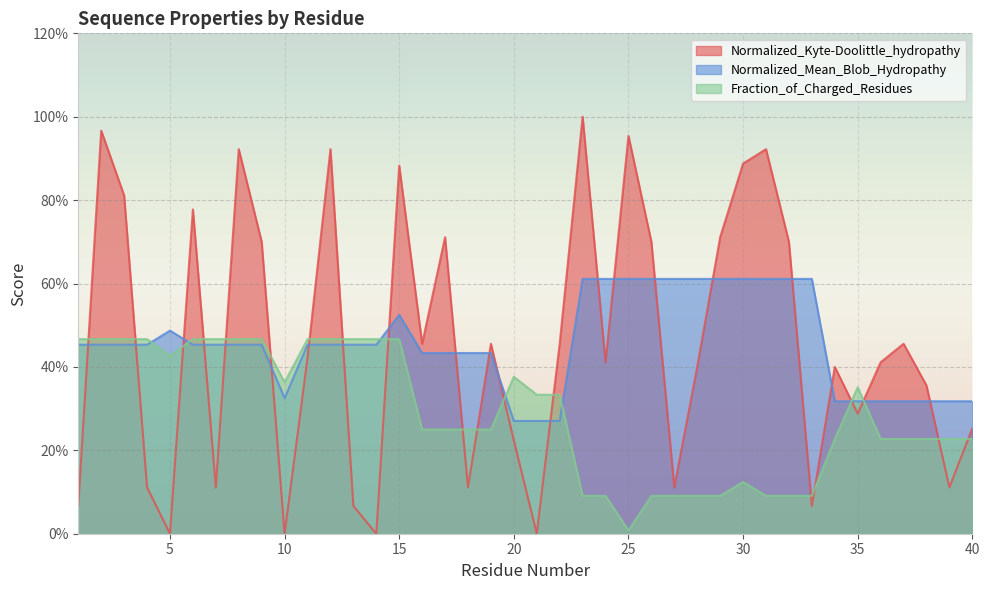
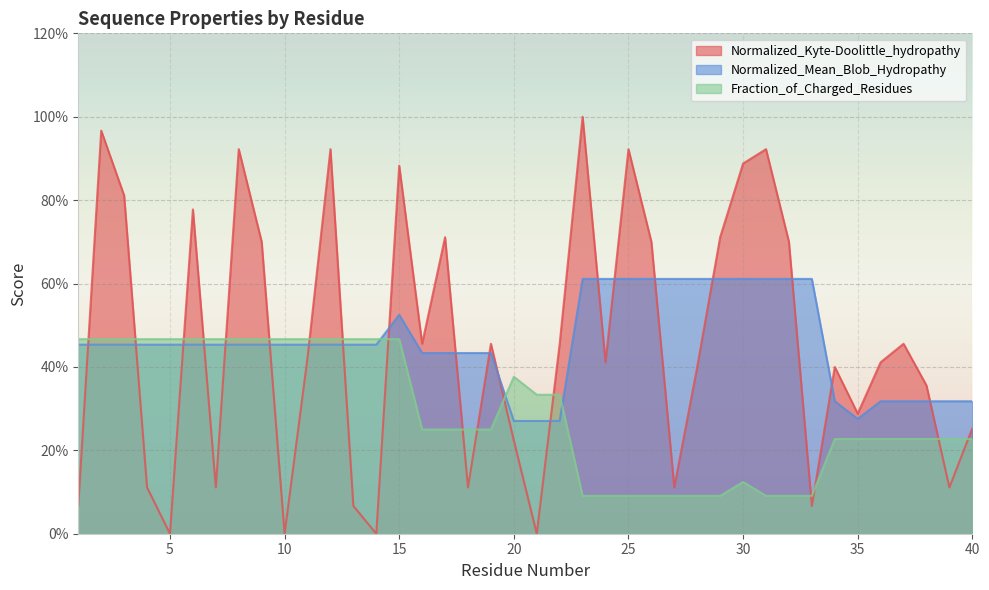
Normalized_Mean_Blob_Hydropathy, 5: 49% -> 45%
Fraction_of_Charged_Residues, 5: 43% -> 47%
Normalized_Mean_Blob_Hydropathy, 10: 33% -> 45%
Fraction_of_Charged_Residues, 10: 36% -> 47%
Normalized_Kyte-Doolittle_hydropathy, 25: 95% -> 92%
Fraction_of_Charged_Residues, 25: 1% -> 9%
Normalized_Mean_Blob_Hydropathy, 35: 32% -> 28%
Fraction_of_Charged_Residues, 35: 35% -> 23%
